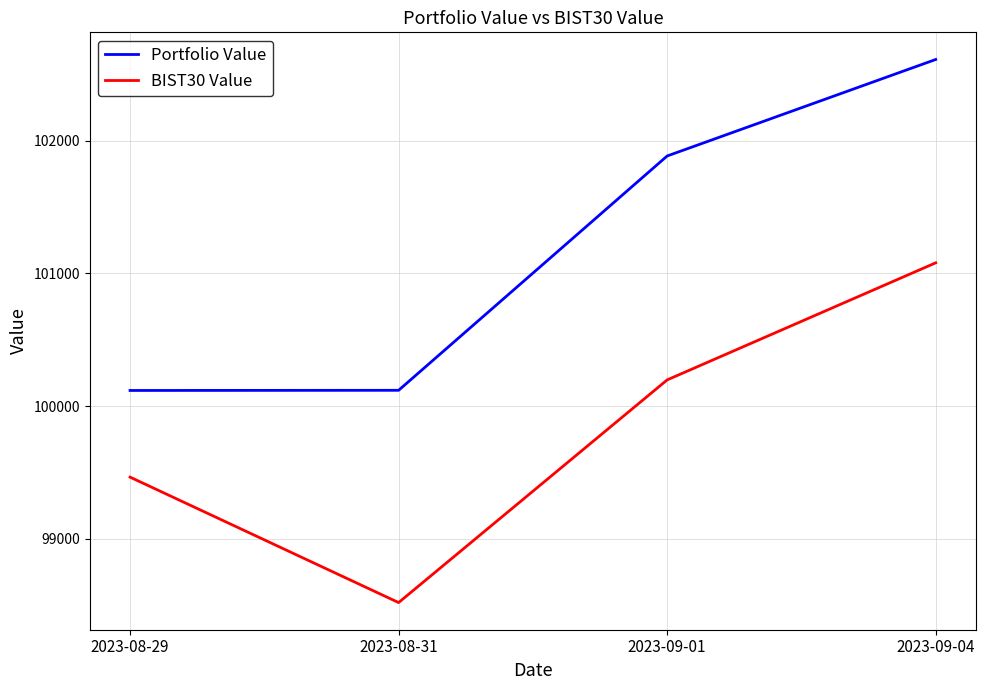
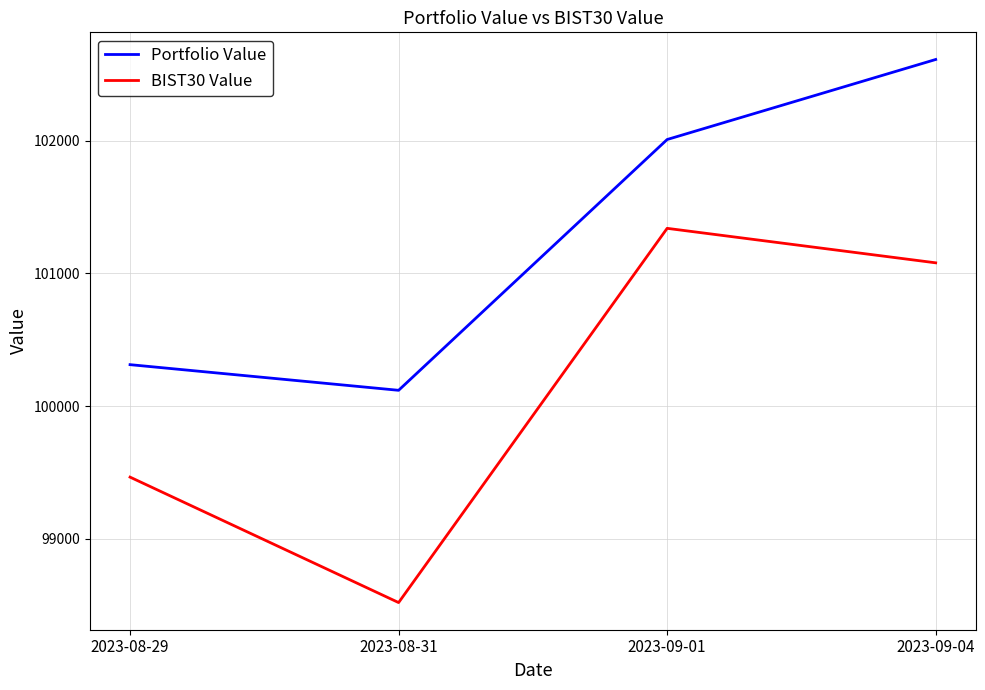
Portfolio Value, 2023-08-29: 100120 -> 100310
Portfolio Value, 2023-09-01: 101880 -> 102010
BIST30 Value, 2023-09-01: 100200 -> 101340
